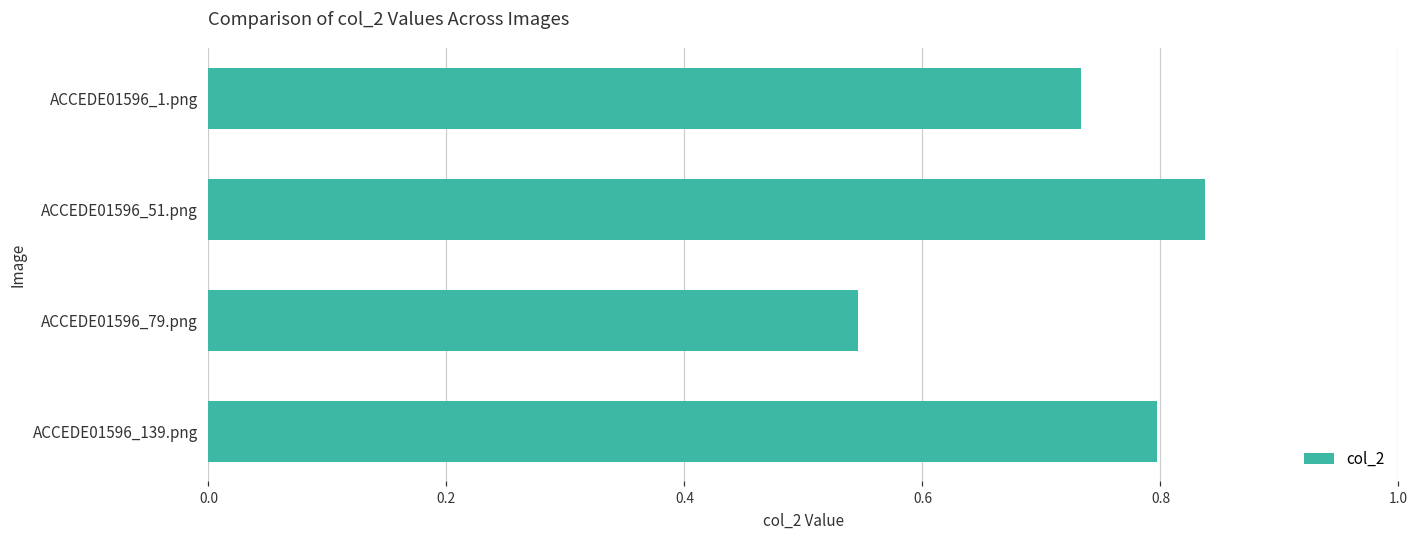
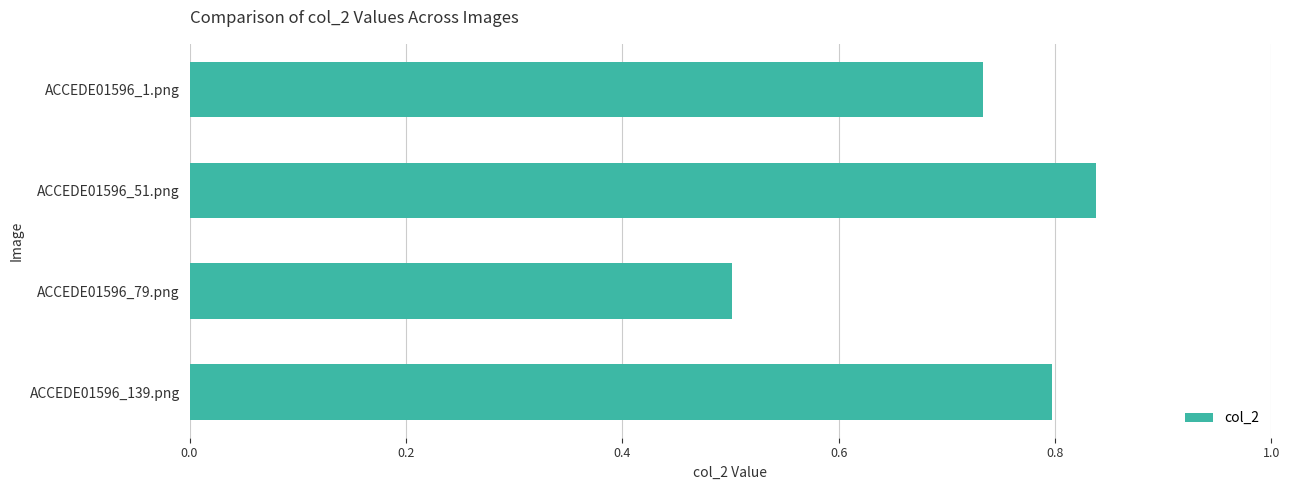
ACCEDE01596_79.png: 0.546 -> 0.501
